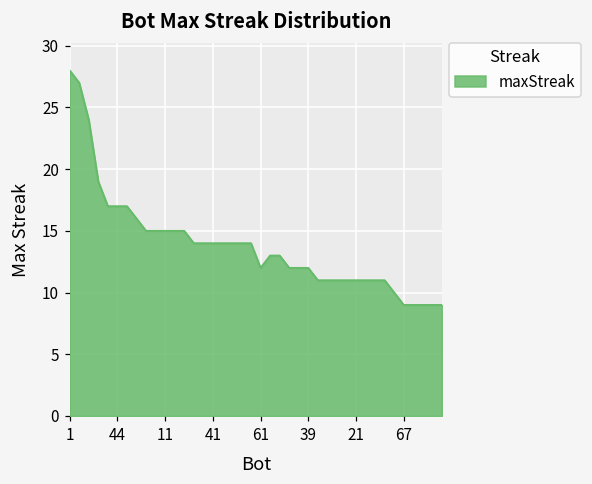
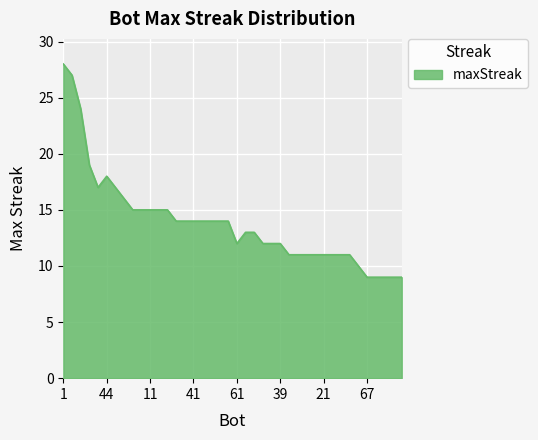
44: 17 -> 18
